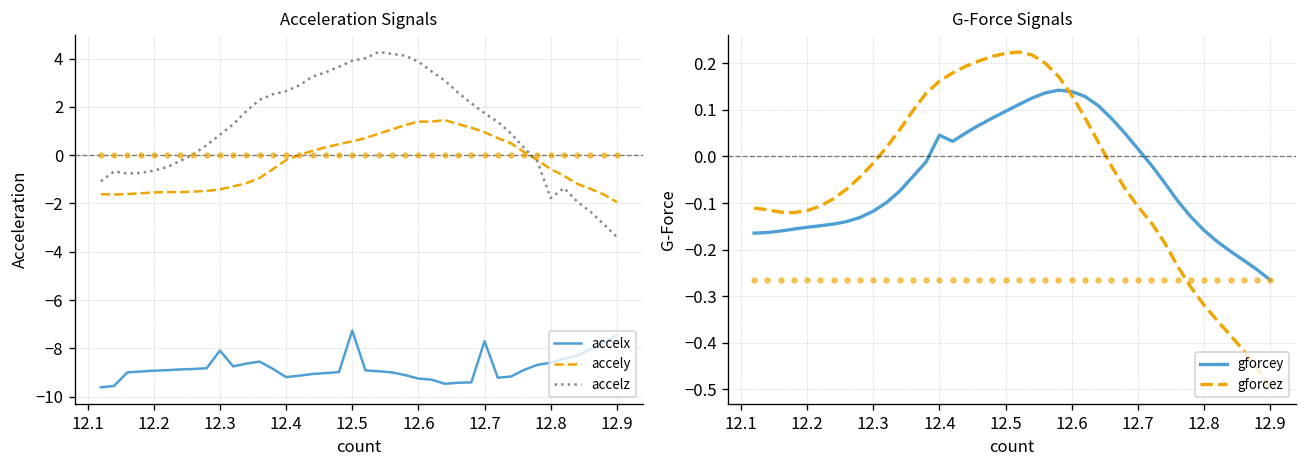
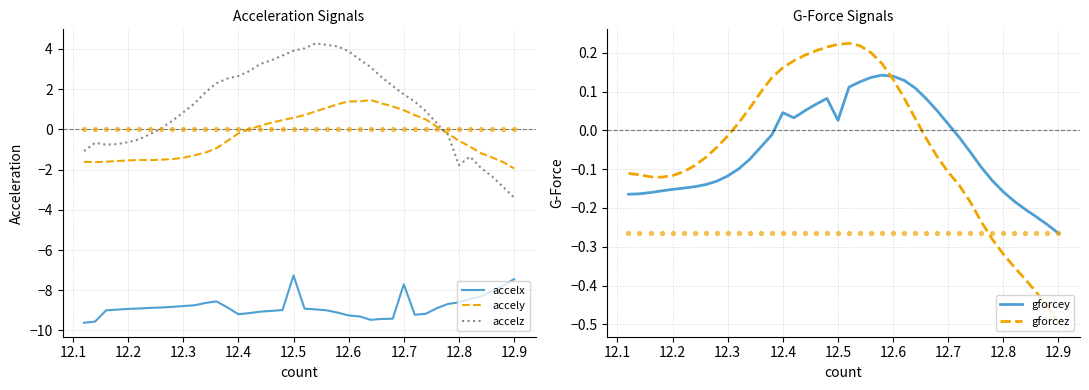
Acceleration Signals, accelx, 12.3: -8.1 -> -8.8
G-Force Signals, gforcey, 12.5: 0.10 -> 0.03
